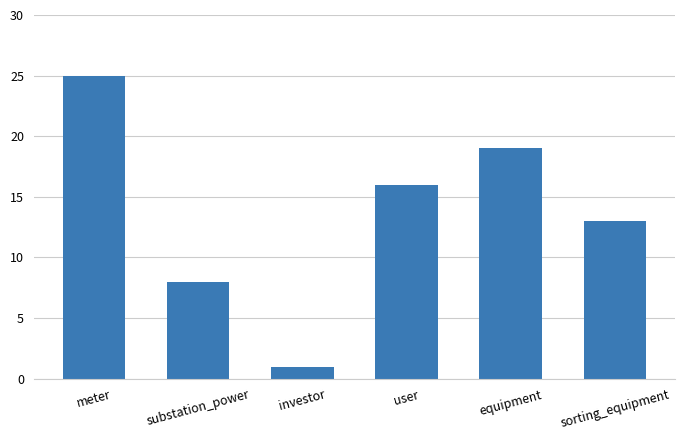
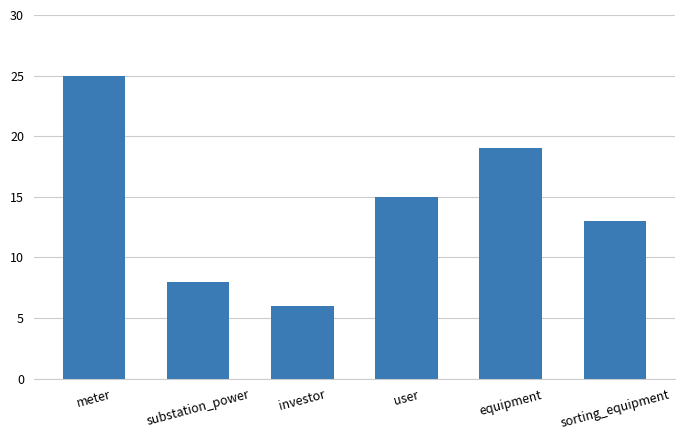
investor: 1 -> 6
user: 16 -> 15
